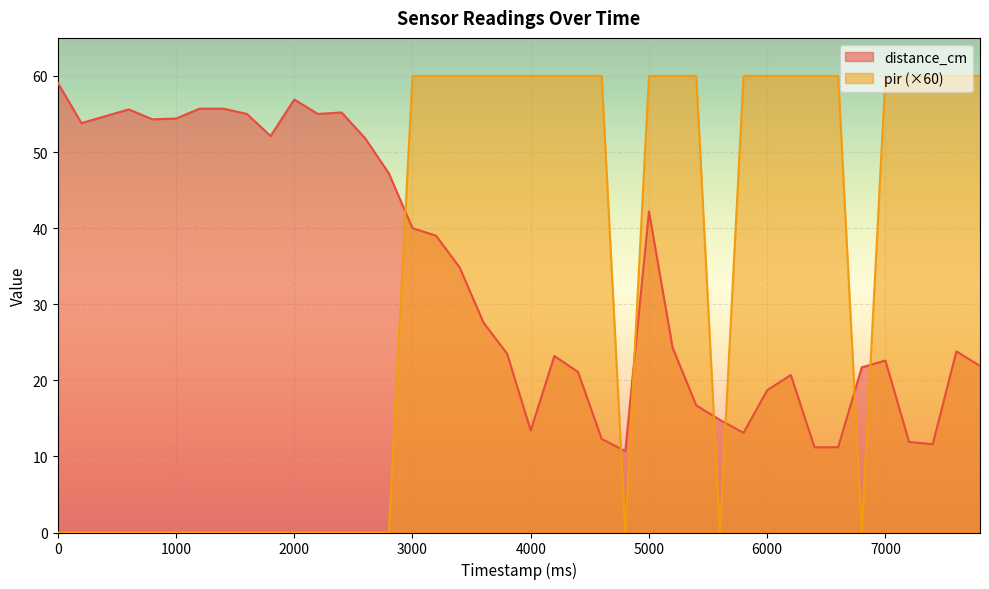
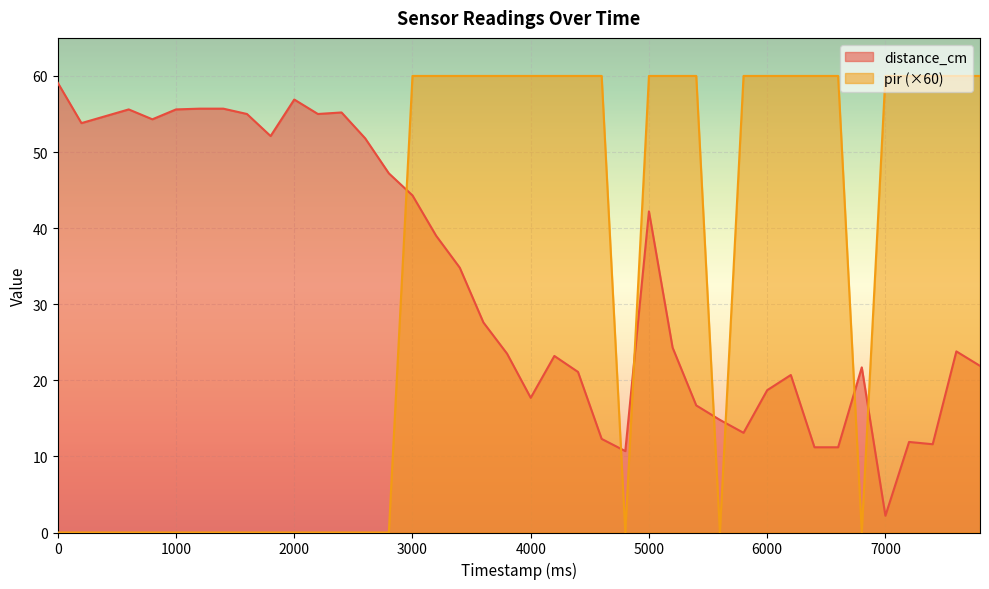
distance_cm, 1000: 54 -> 56
distance_cm, 3000: 40 -> 44
distance_cm, 4000: 13 -> 18
distance_cm, 7000: 23 -> 2
